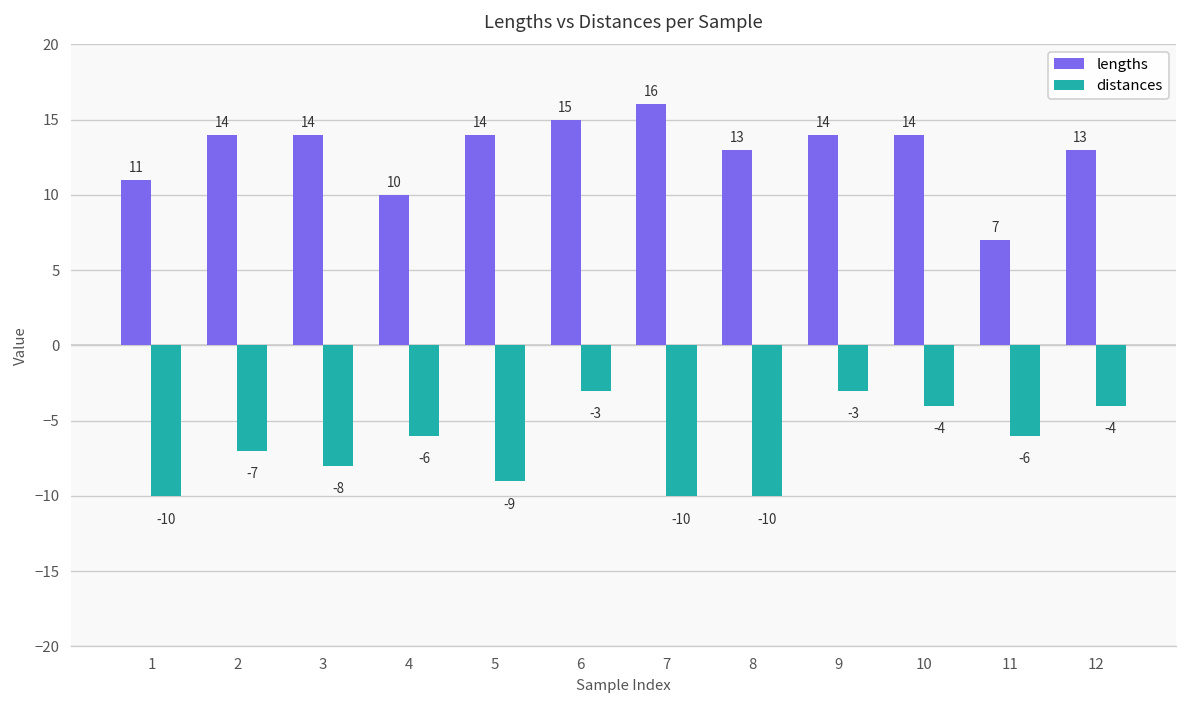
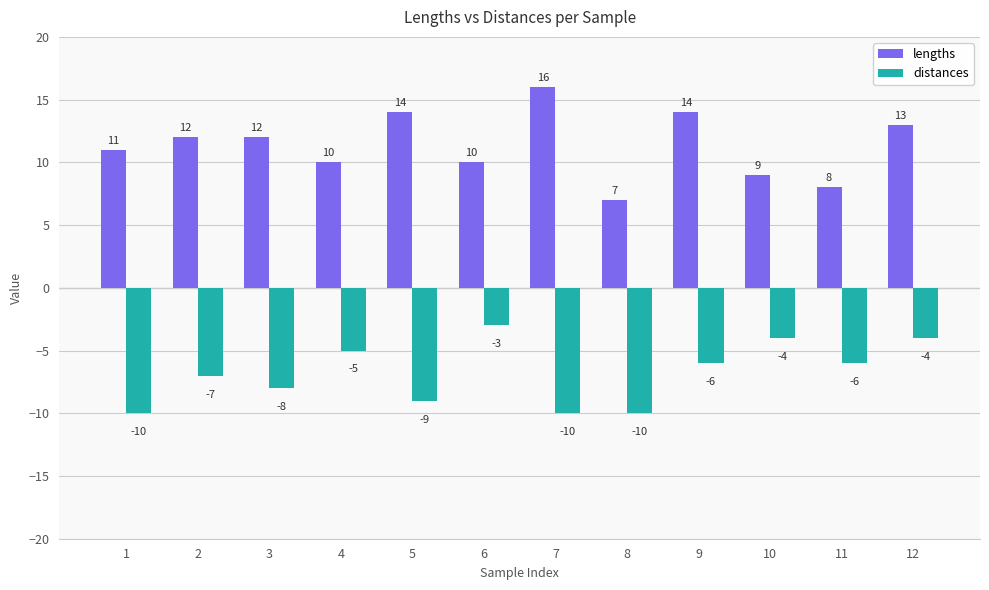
lengths, 2: 14 -> 12
lengths, 3: 14 -> 12
distances, 4: -6 -> -5
lengths, 6: 15 -> 10
lengths, 8: 13 -> 7
distances, 9: -3 -> -6
lengths, 10: 14 -> 9
lengths, 11: 7 -> 8
